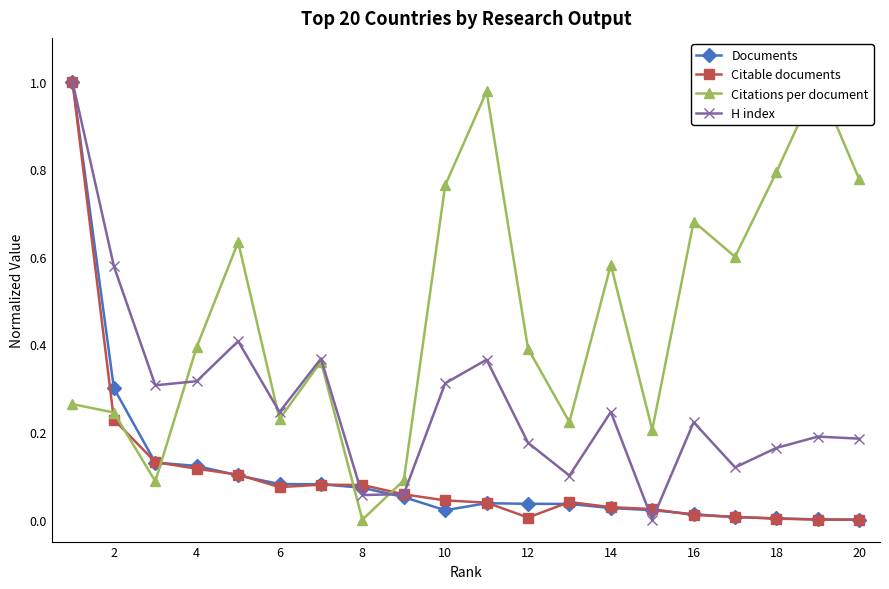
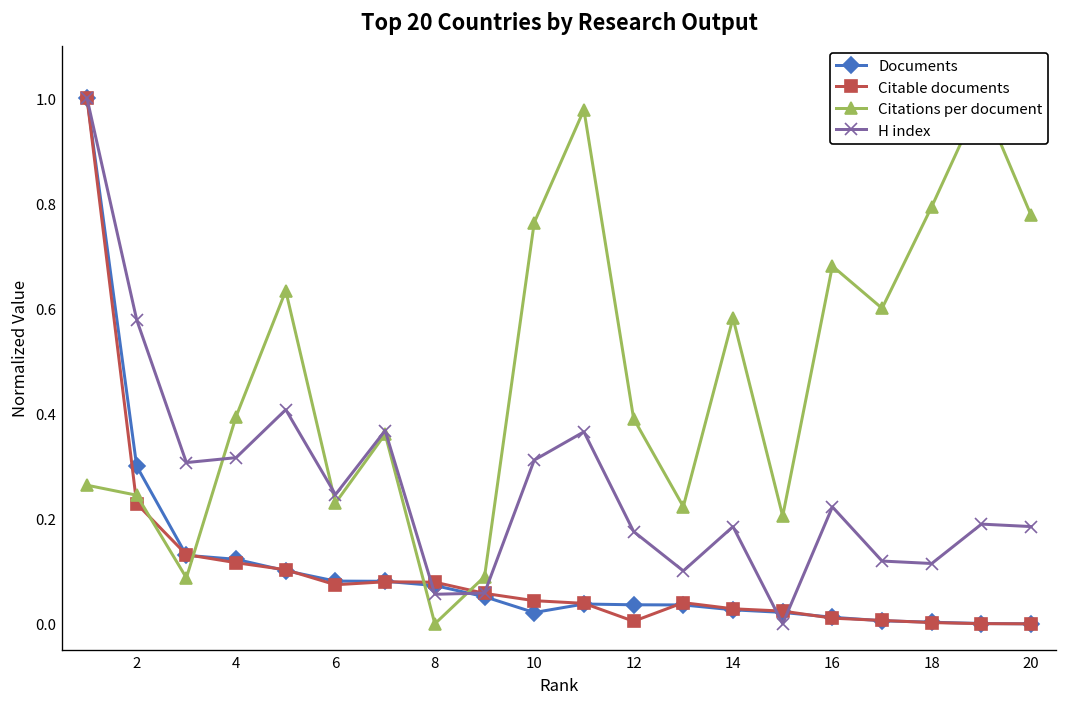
H index, 14: 0.25 -> 0.19
H index, 18: 0.16 -> 0.11
